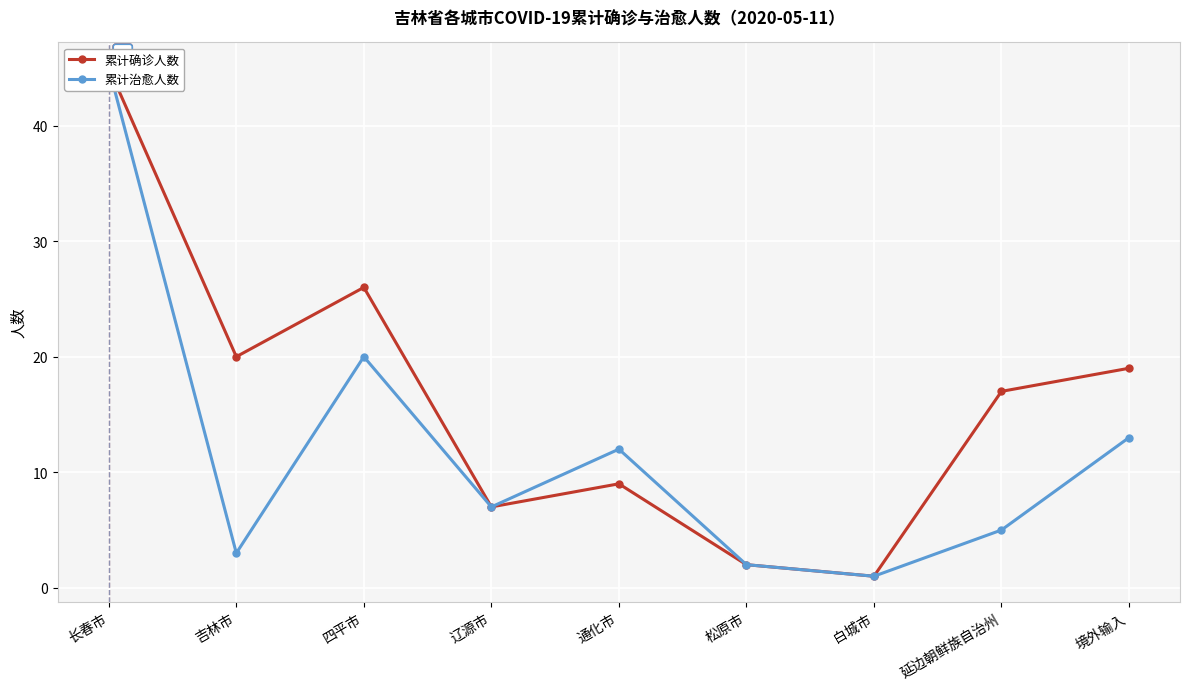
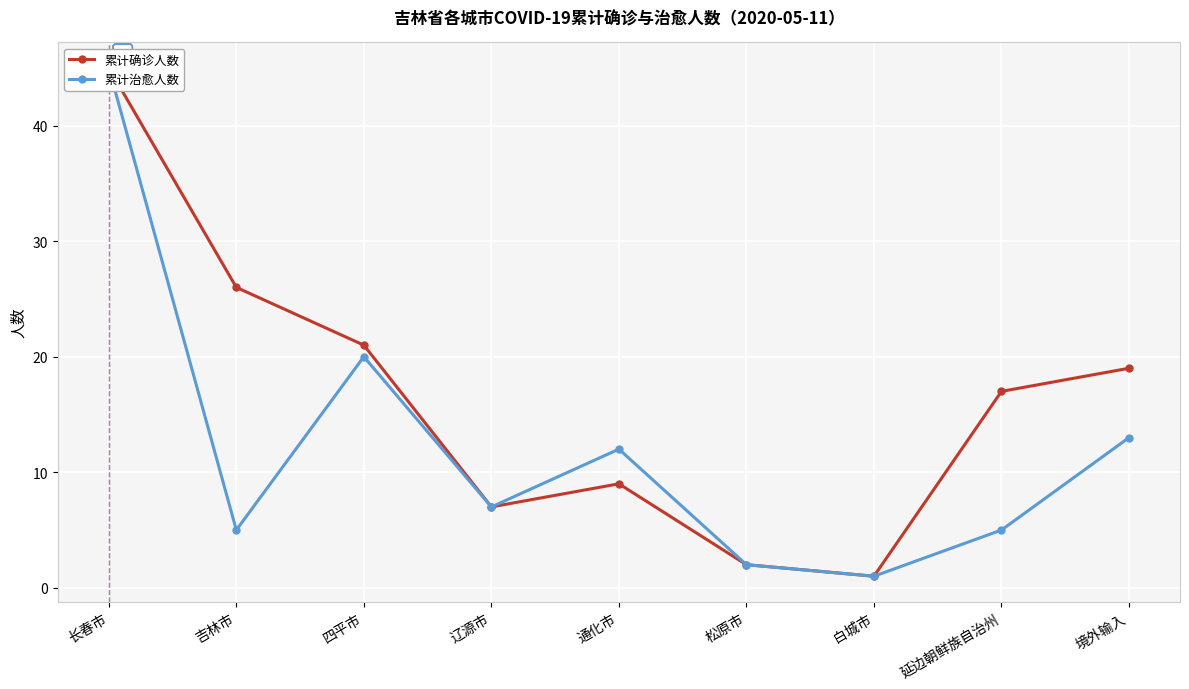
累计确诊人数, 吉林市: 20 -> 26
累计治愈人数, 吉林市: 3 -> 5
累计确诊人数, 四平市: 26 -> 21
